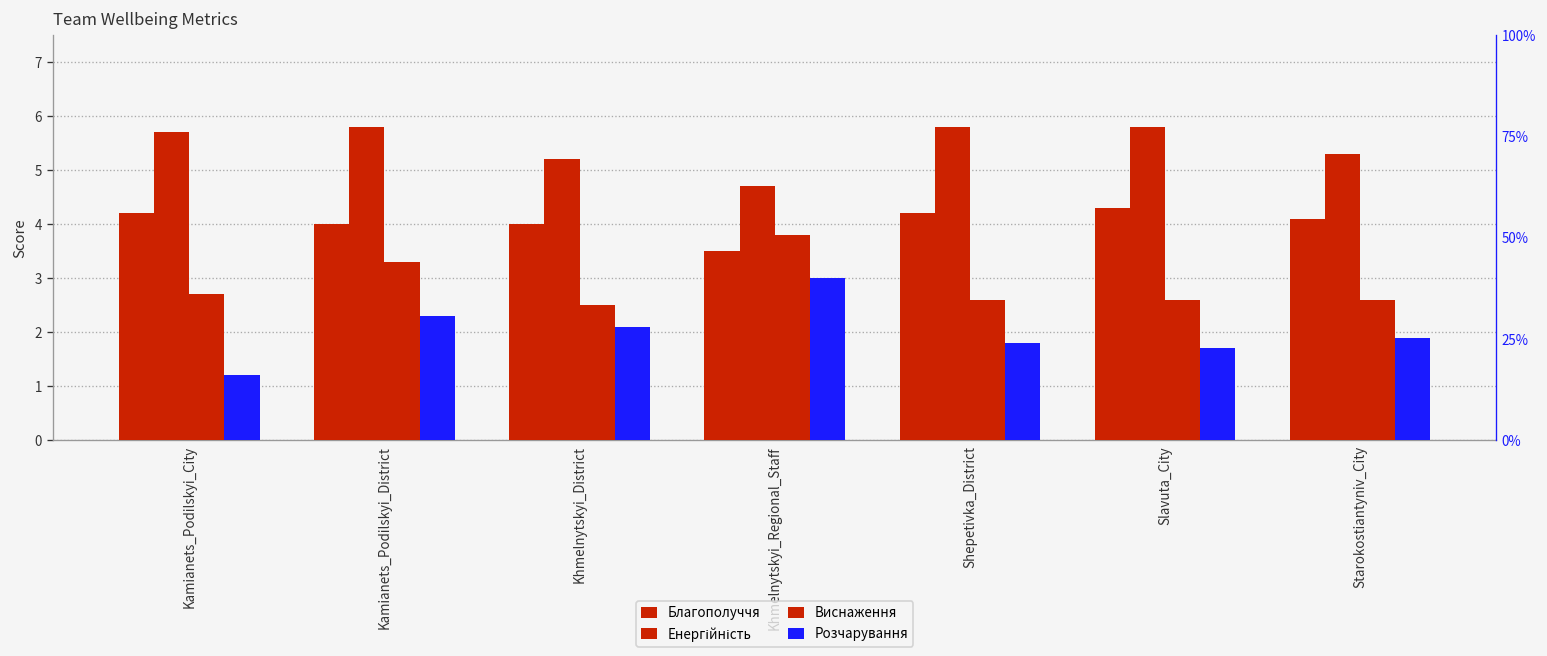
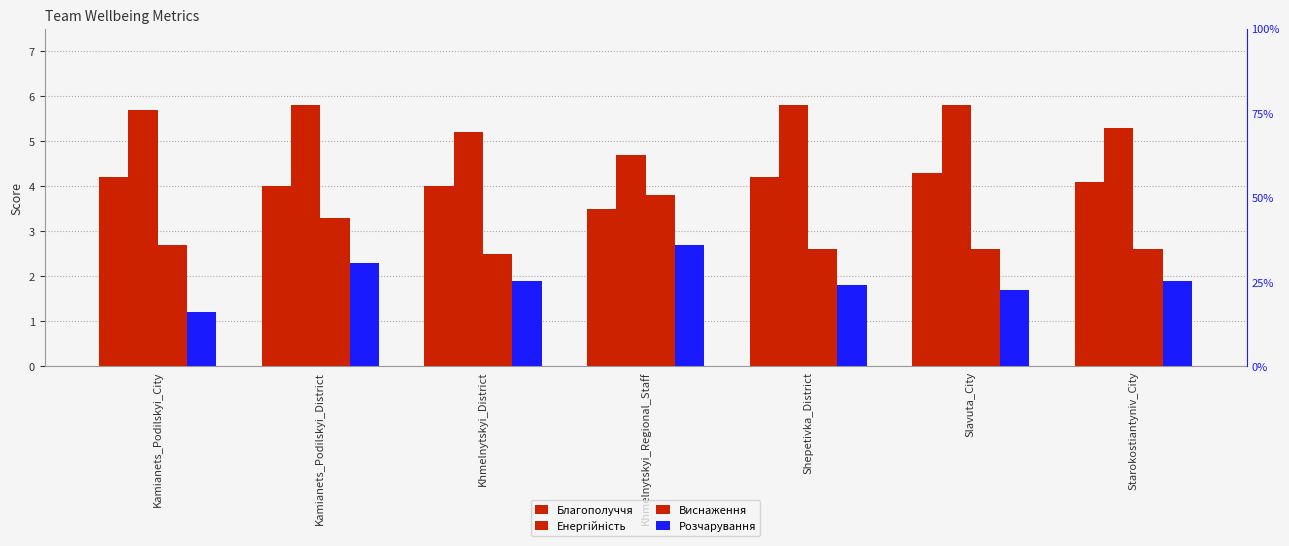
Розчарування, Khmelnytskyi_District: 2.1 -> 1.9
Розчарування, Khmelnytskyi_Regional_Staff: 3.0 -> 2.7
